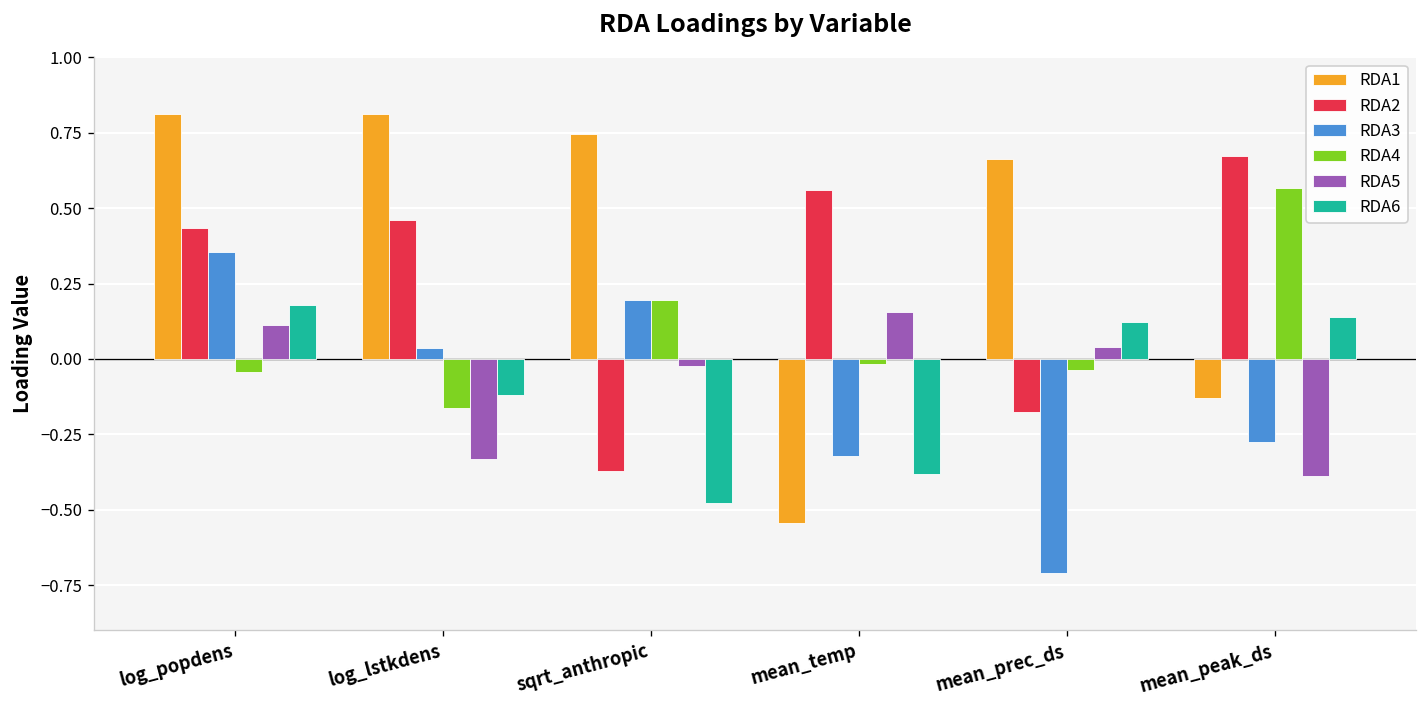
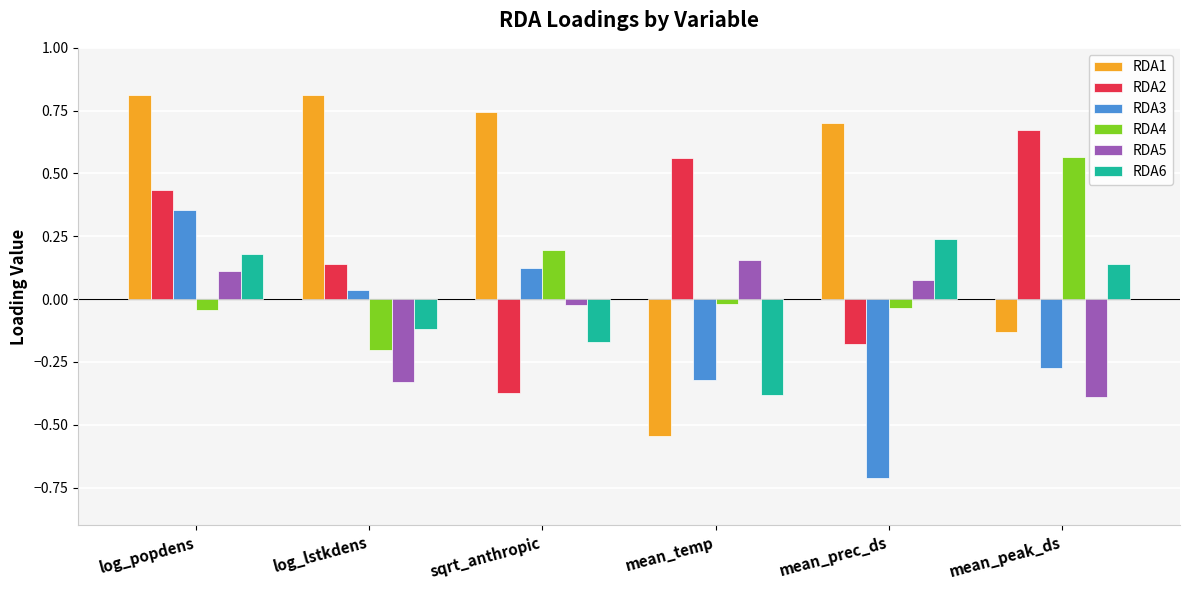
RDA2, log_lstkdens: 0.46 -> 0.14
RDA4, log_lstkdens: -0.16 -> -0.20
RDA3, sqrt_anthropic: 0.19 -> 0.13
RDA6, sqrt_anthropic: -0.48 -> -0.17
RDA1, mean_prec_ds: 0.66 -> 0.70
RDA5, mean_prec_ds: 0.04 -> 0.08
RDA6, mean_prec_ds: 0.12 -> 0.24
